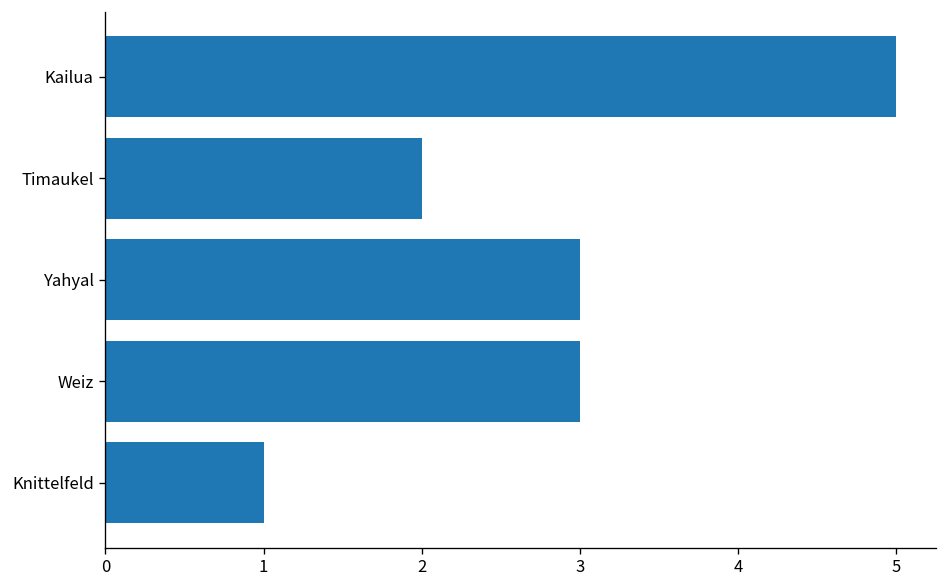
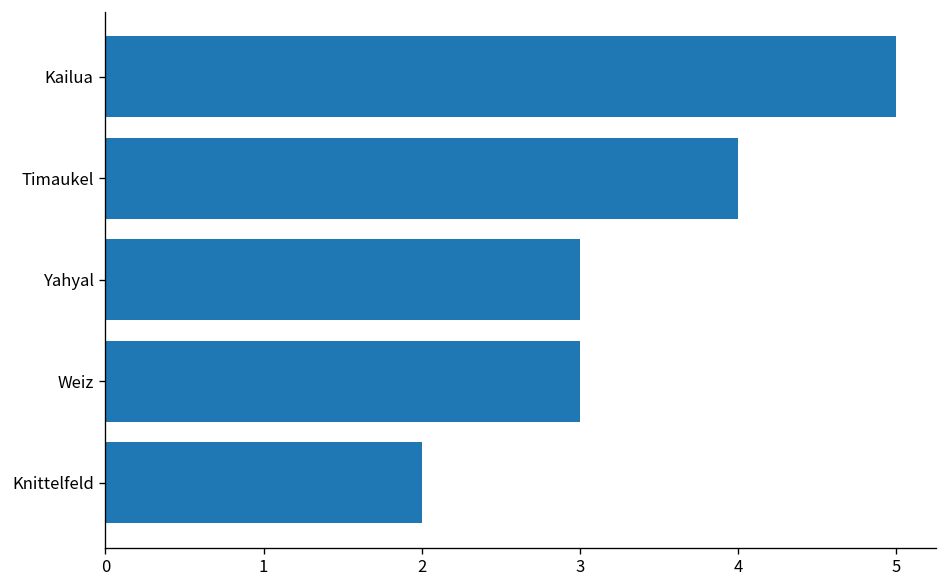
Timaukel: 2 -> 4
Knittelfeld: 1 -> 2
